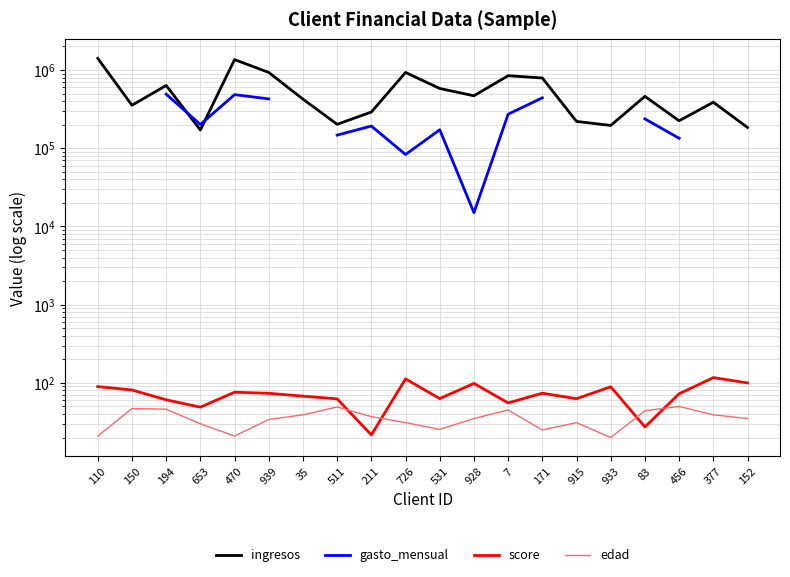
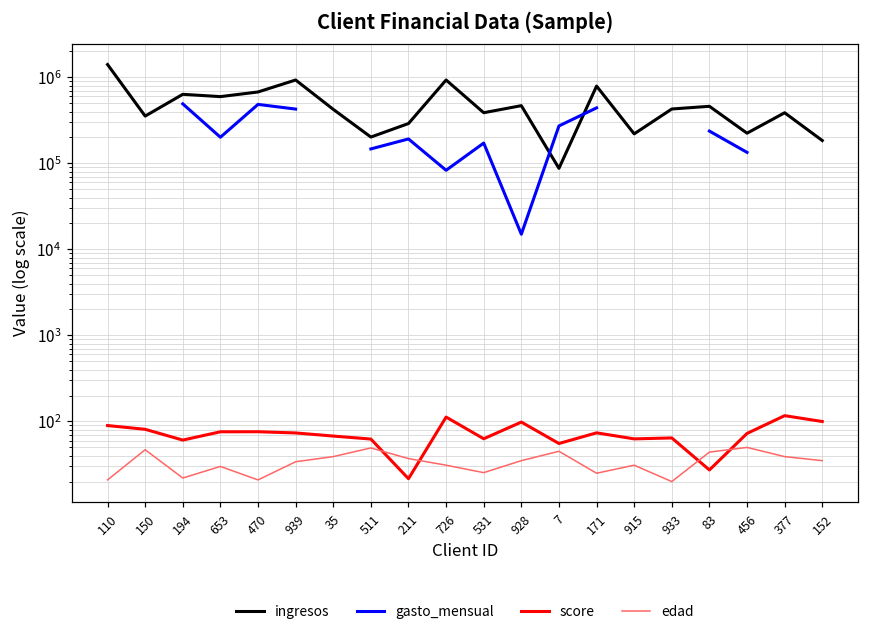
edad, 194: 50 -> 22
ingresos, 653: 170000 -> 600000
score, 653: 50 -> 80
ingresos, 470: 1400000 -> 700000
ingresos, 531: 600000 -> 400000
ingresos, 7: 800000 -> 90000
ingresos, 933: 200000 -> 400000
score, 933: 90 -> 60
